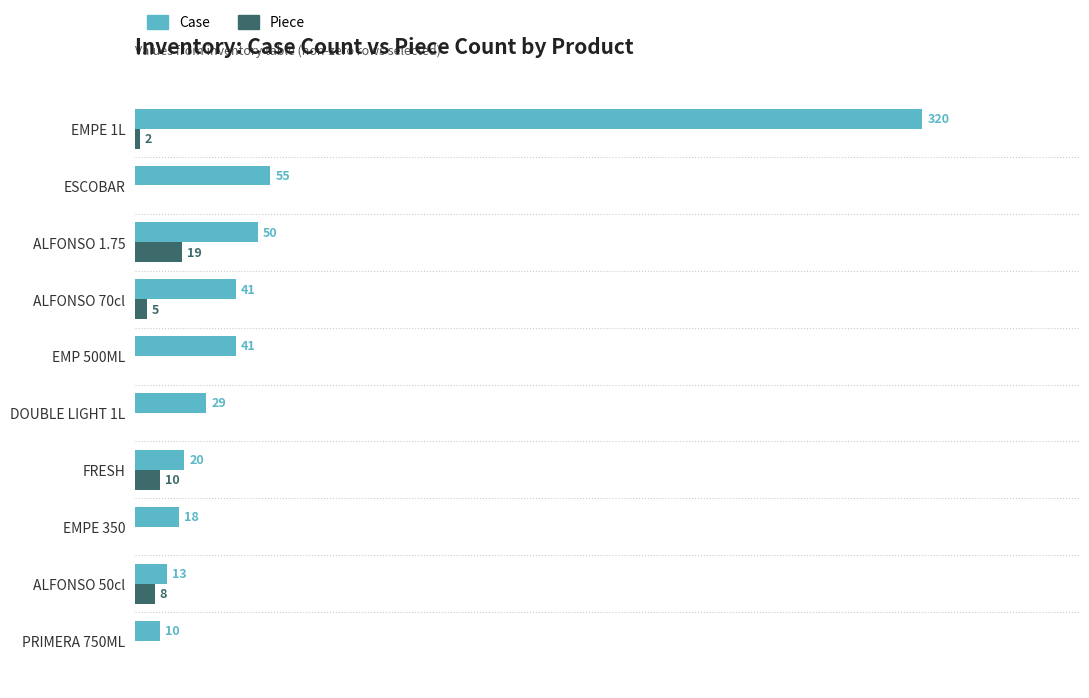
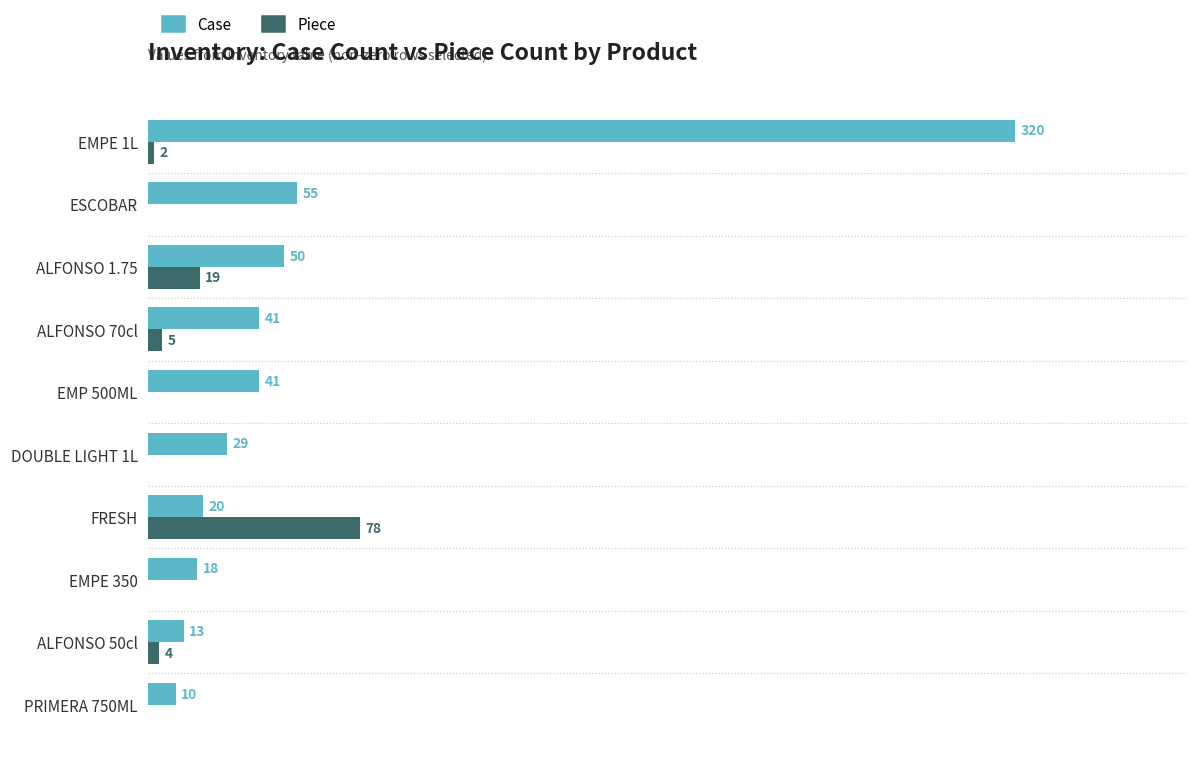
Piece, FRESH: 10 -> 78
Piece, ALFONSO 50cl: 8 -> 4
